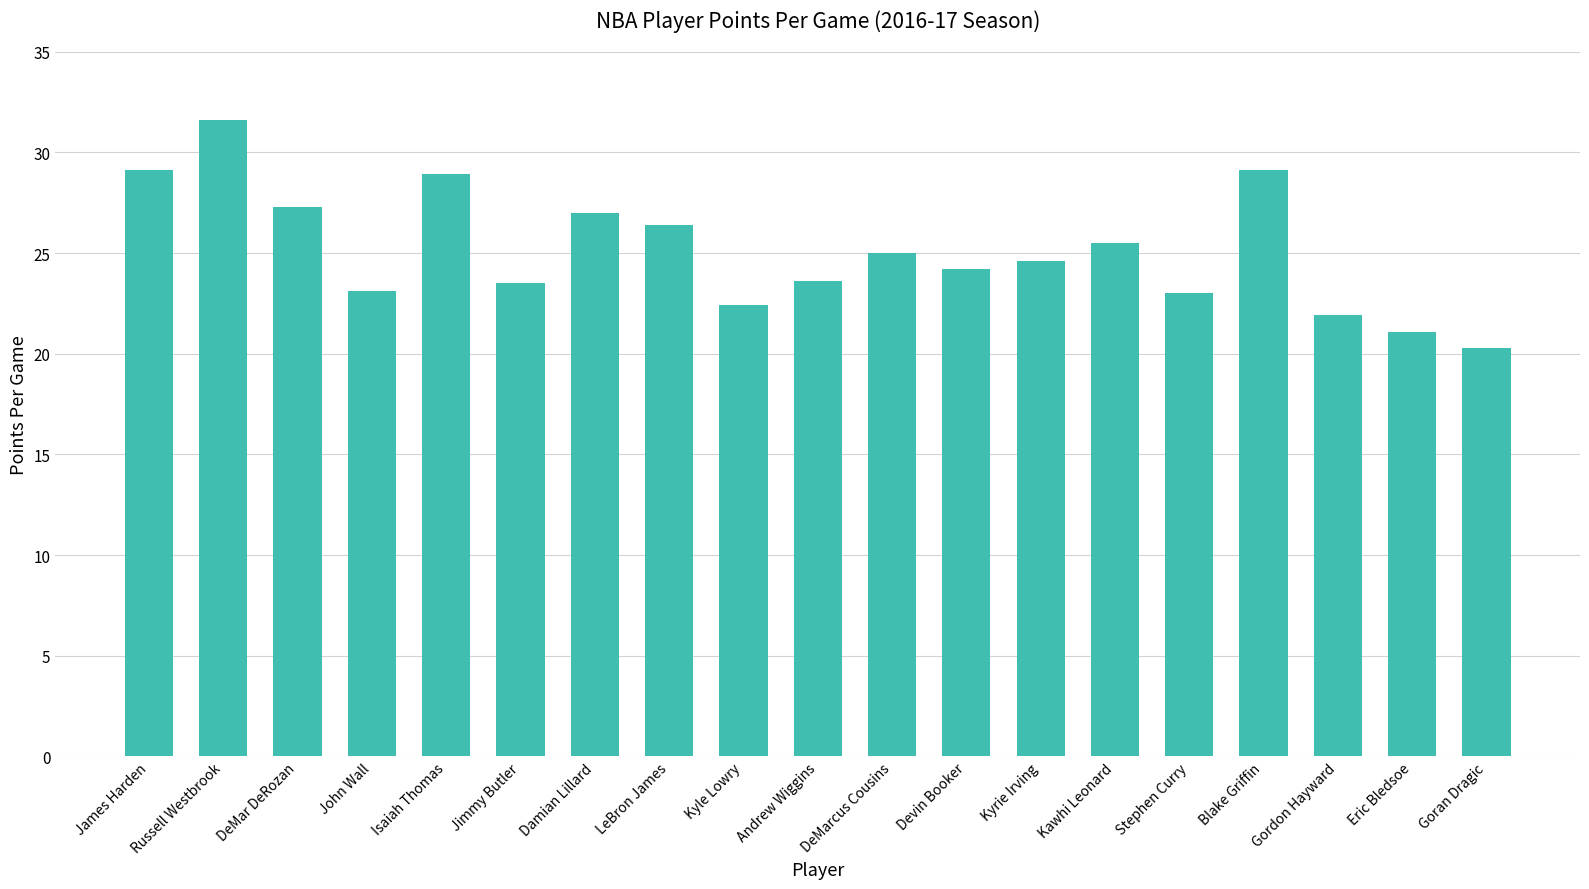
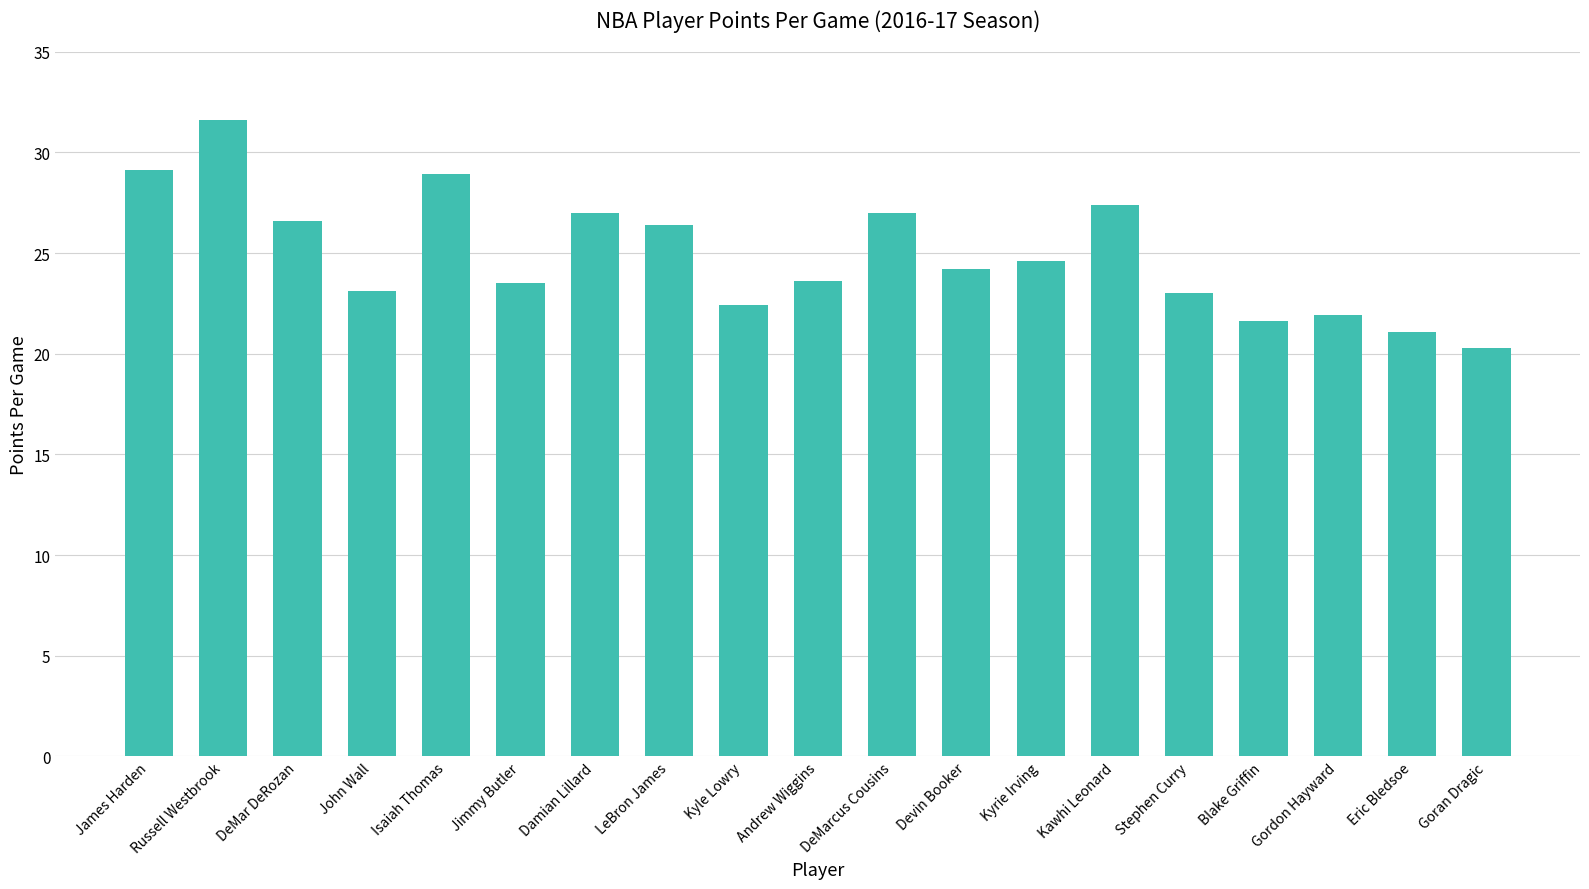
DeMar DeRozan: 27.3 -> 26.6
DeMarcus Cousins: 25 -> 27
Kawhi Leonard: 25.5 -> 27.4
Blake Griffin: 29.1 -> 21.6
